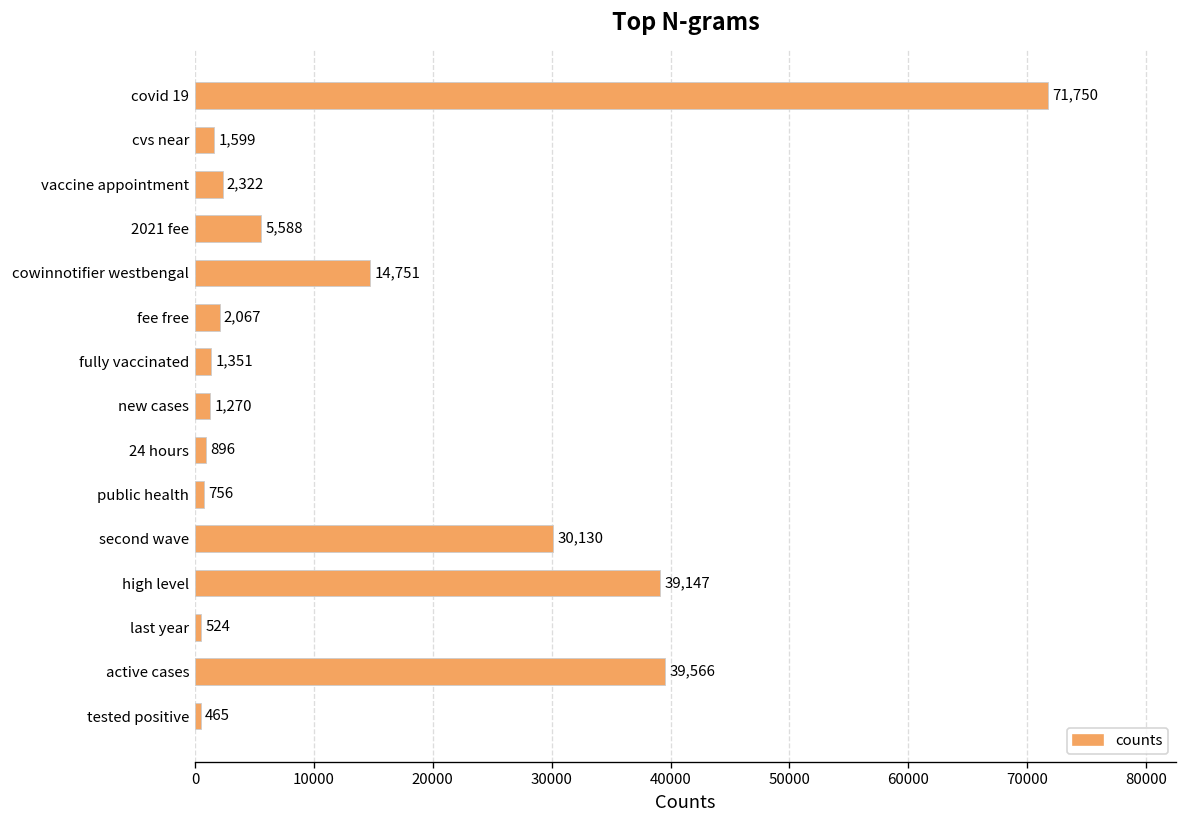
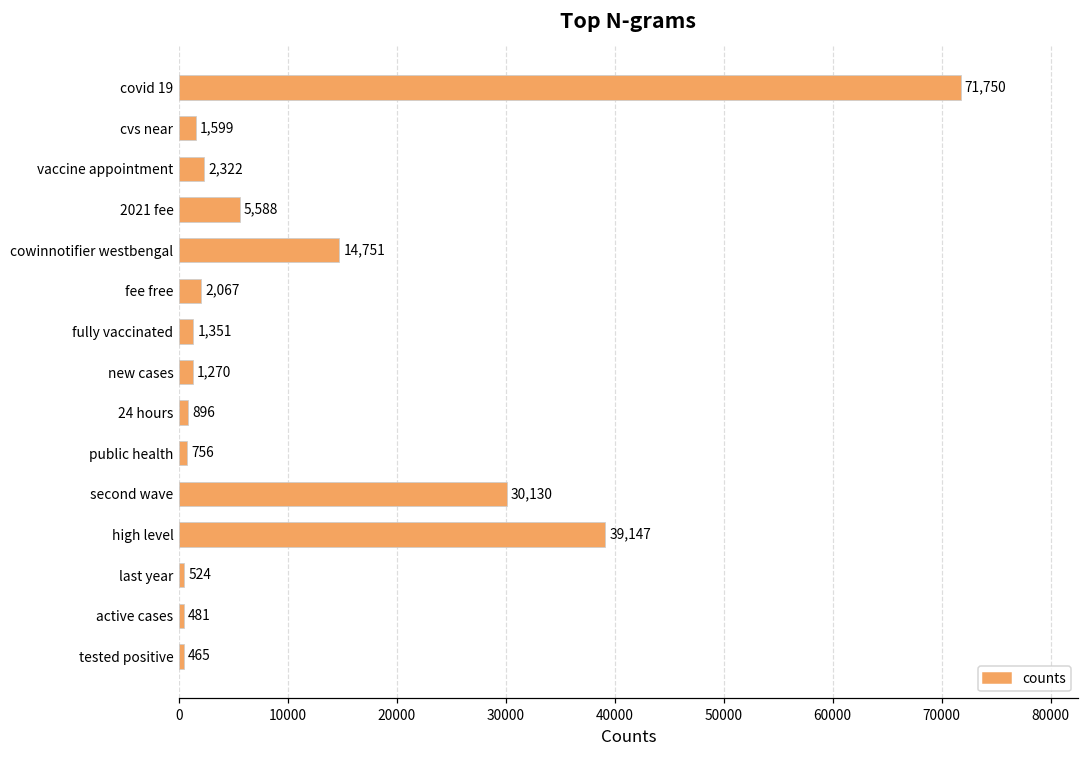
active cases: 39,566 -> 481
